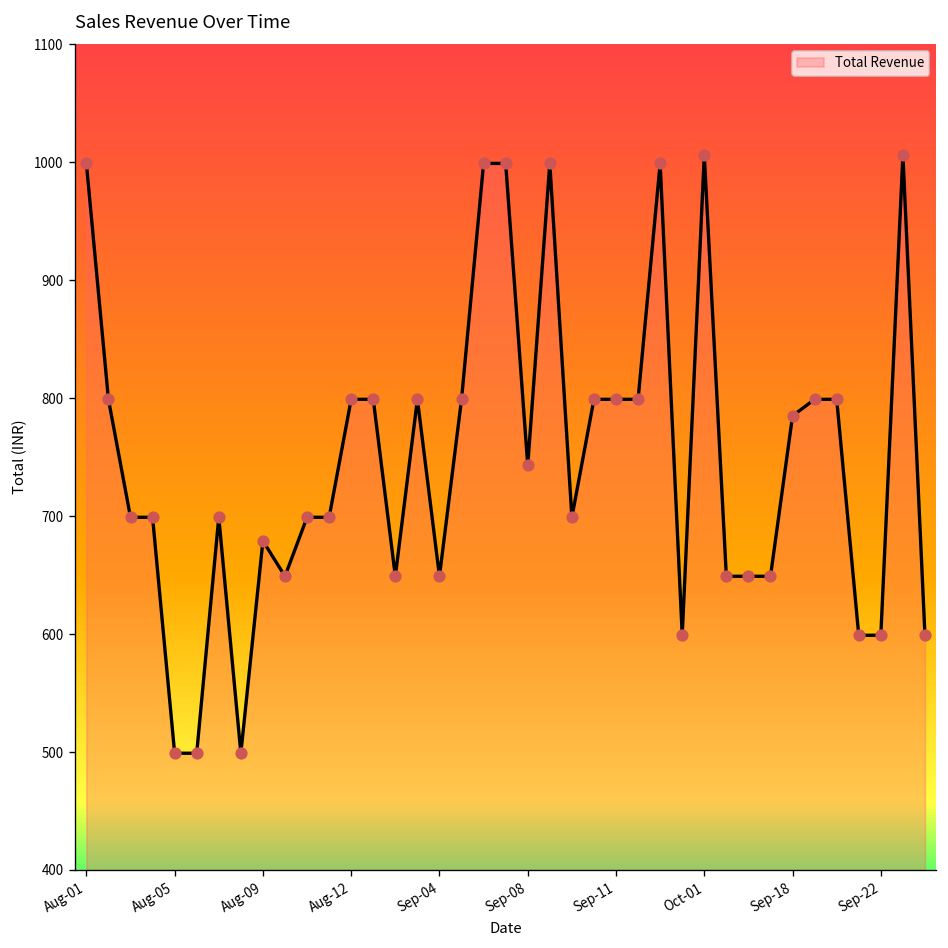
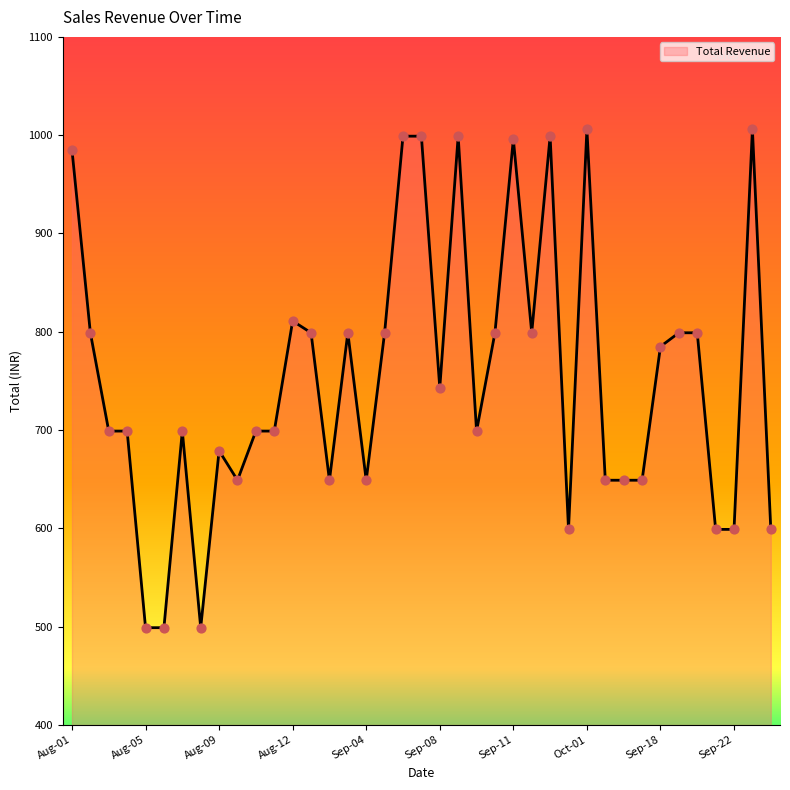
Aug-01: 1000 -> 990
Aug-12: 800 -> 810
Sep-11: 800 -> 1000
